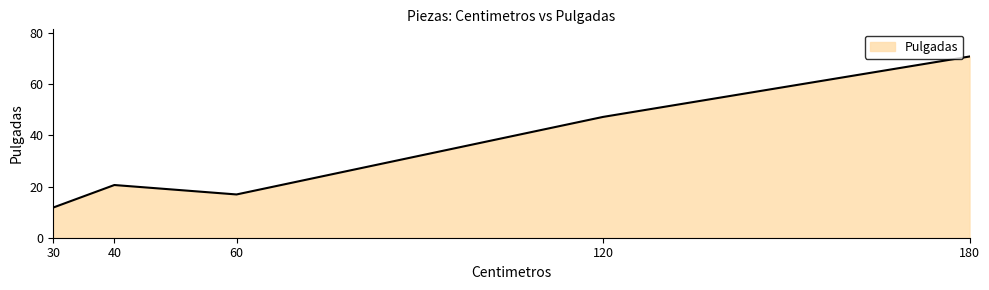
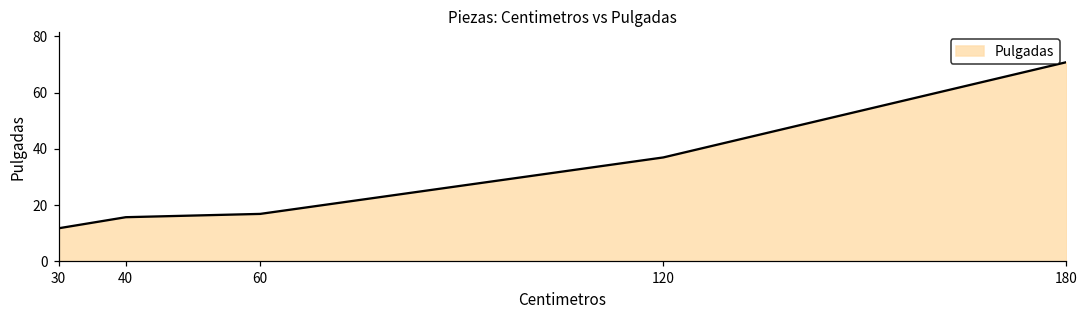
40: 21 -> 16
120: 47 -> 37
